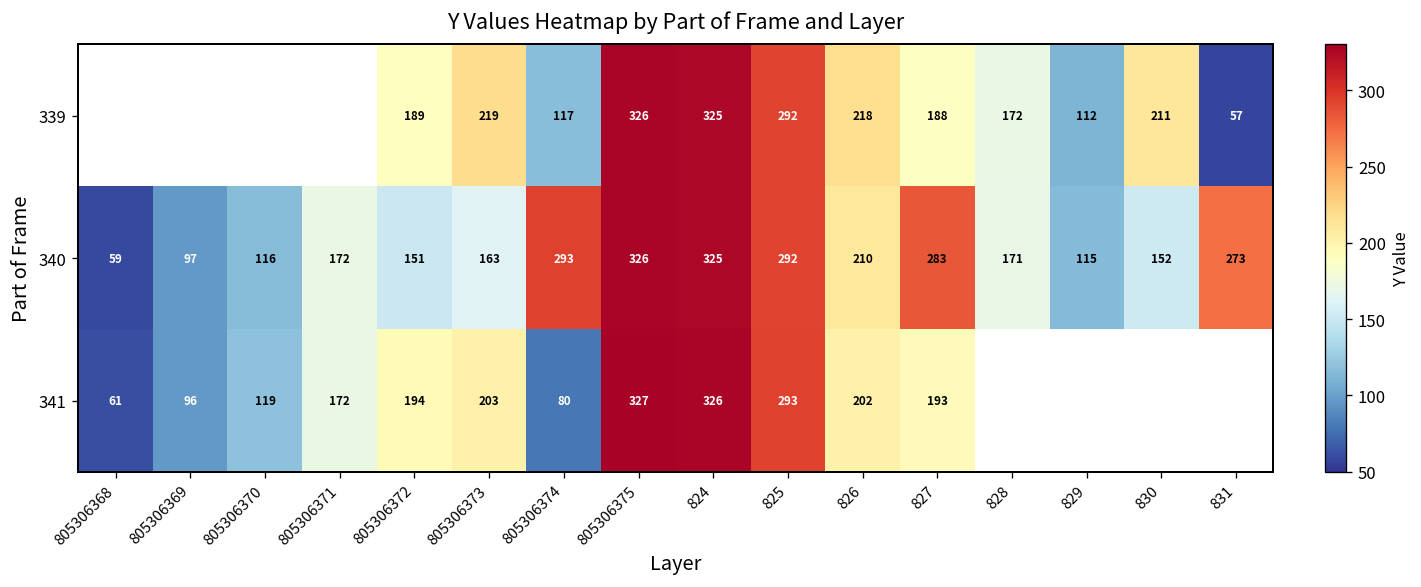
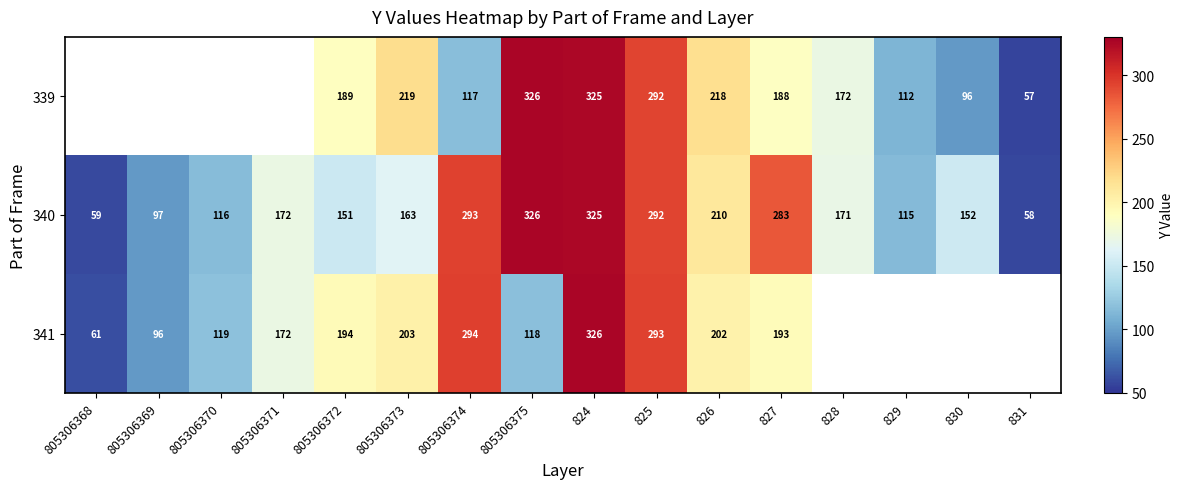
339, 830: 211 -> 96
340, 831: 273 -> 58
341, 805306374: 80 -> 294
341, 805306375: 327 -> 118
